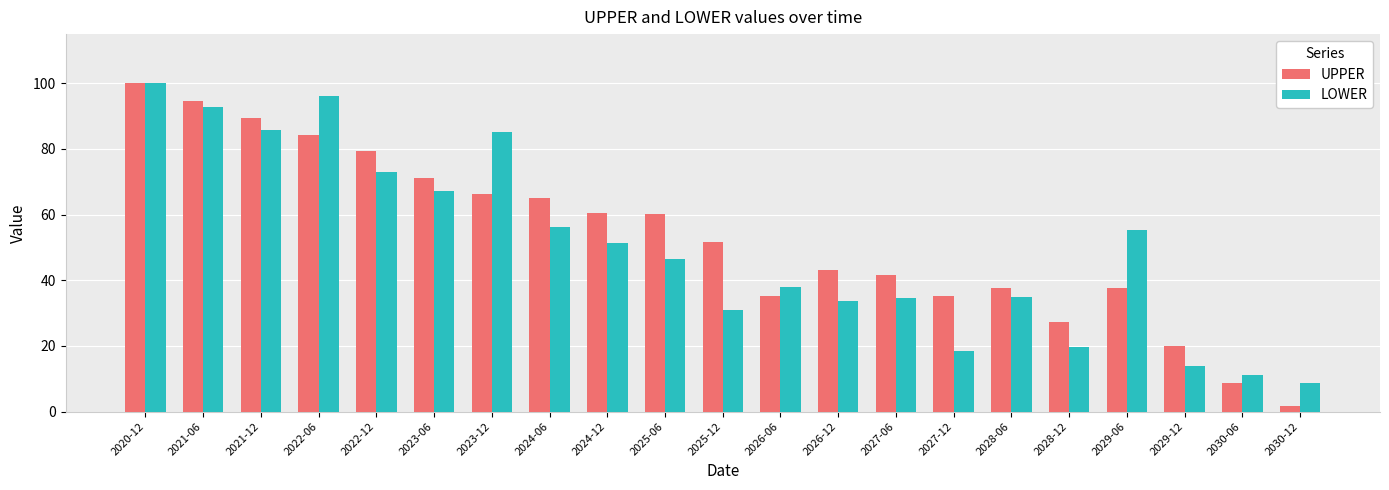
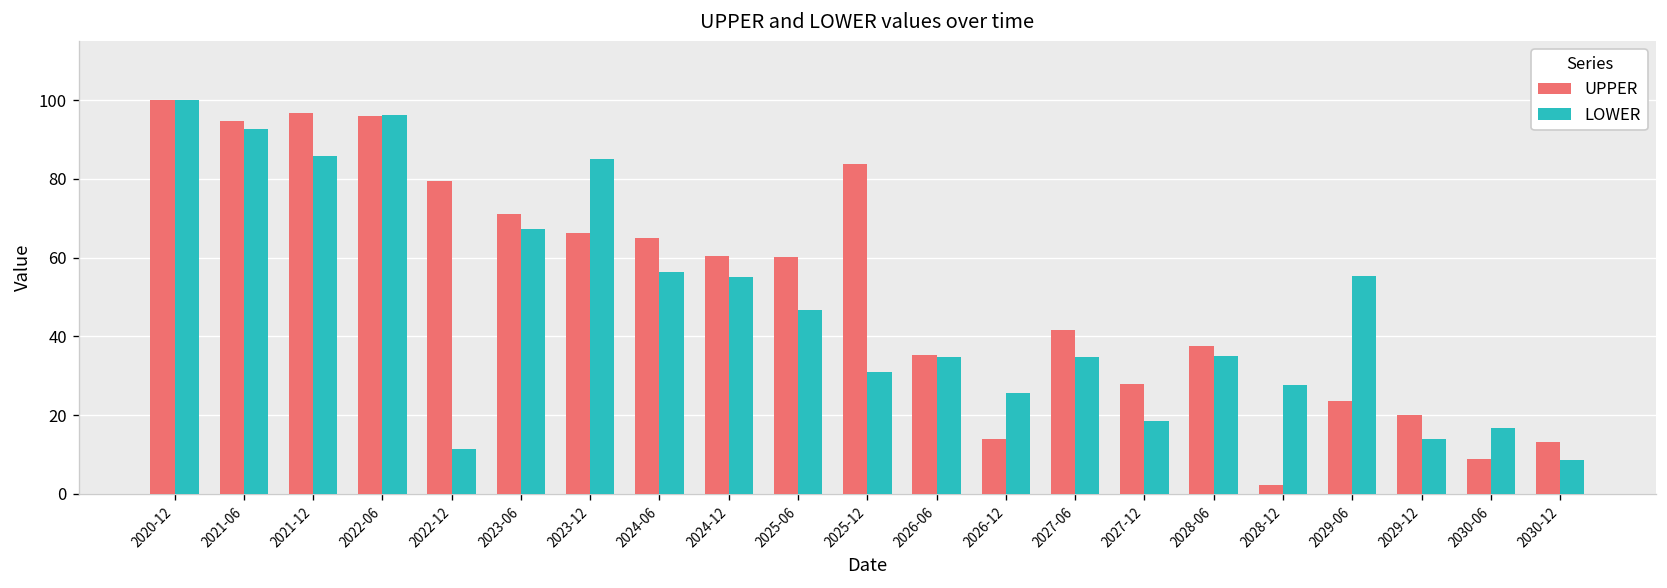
UPPER, 2021-12: 89 -> 97
UPPER, 2022-06: 84 -> 96
LOWER, 2022-12: 73 -> 12
LOWER, 2024-12: 51 -> 55
UPPER, 2025-12: 52 -> 84
LOWER, 2026-06: 38 -> 35
UPPER, 2026-12: 43 -> 14
LOWER, 2026-12: 34 -> 26
UPPER, 2027-12: 35 -> 28
UPPER, 2028-12: 27 -> 2
LOWER, 2028-12: 20 -> 28
UPPER, 2029-06: 38 -> 24
LOWER, 2030-06: 11 -> 17
UPPER, 2030-12: 2 -> 13
